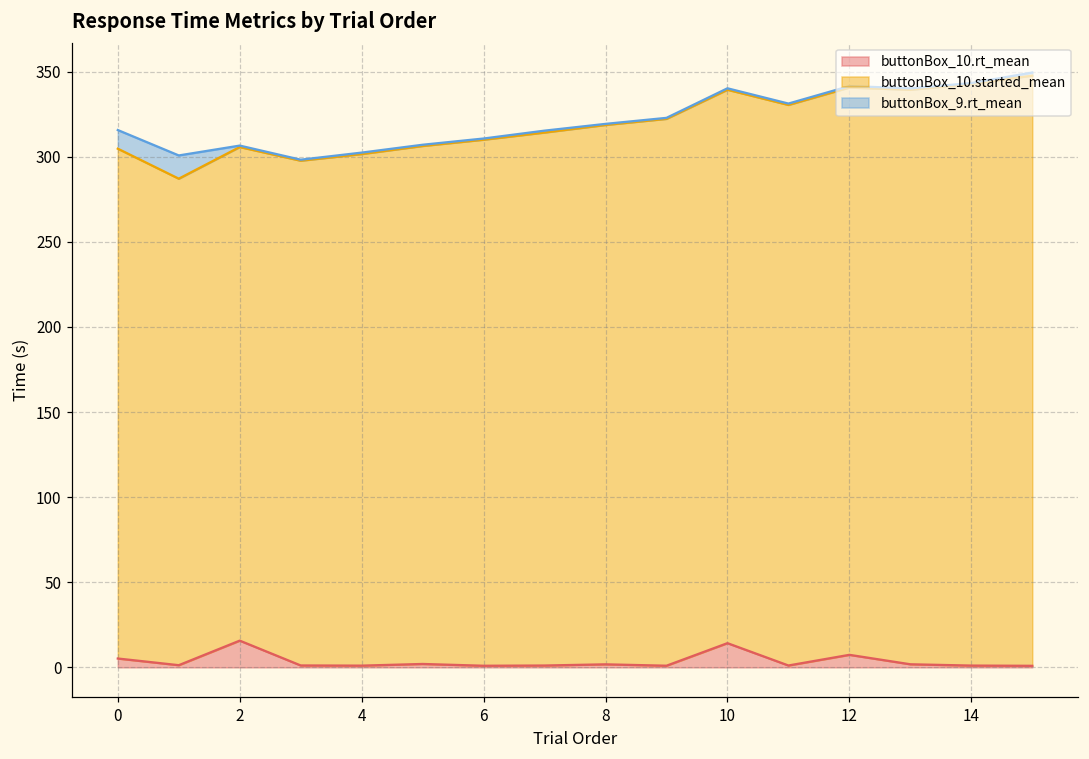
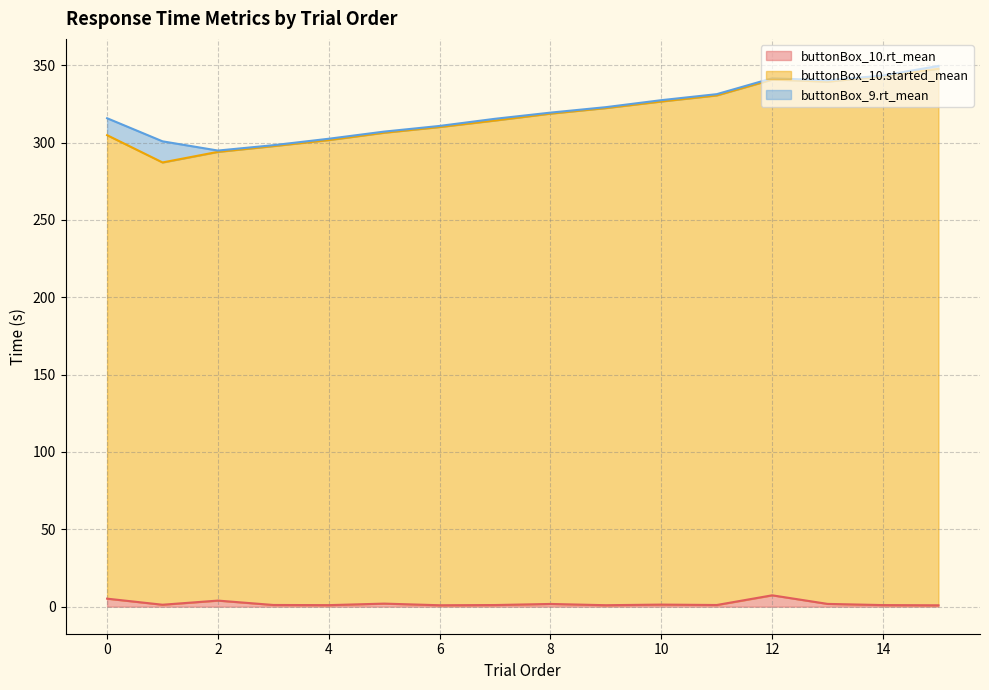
buttonBox_10.rt_mean, 2: 16 -> 4
buttonBox_10.rt_mean, 10: 14 -> 1
